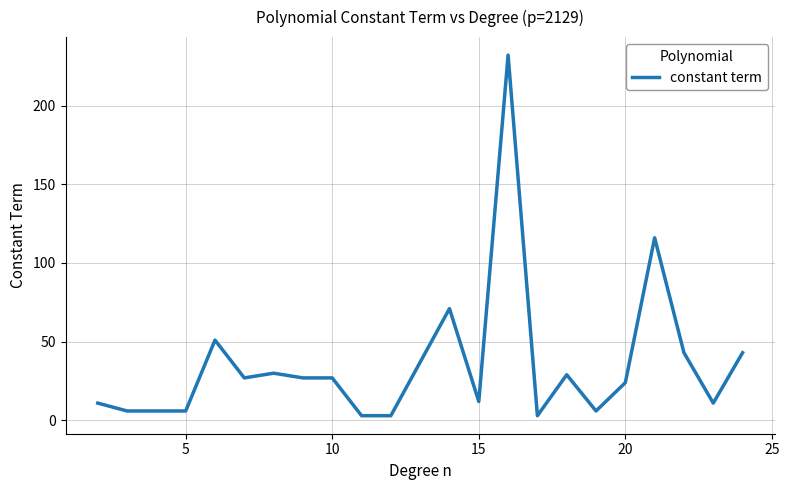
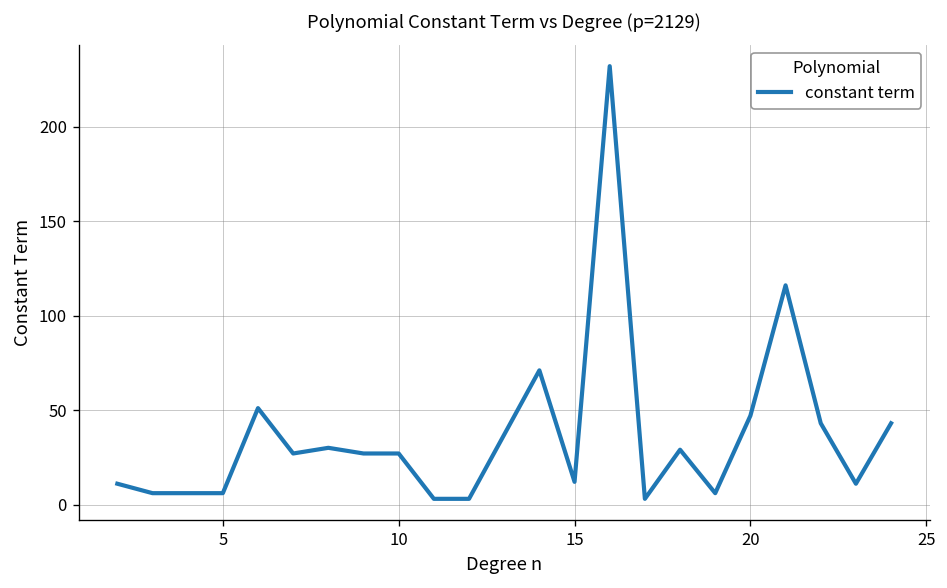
20: 24 -> 47
